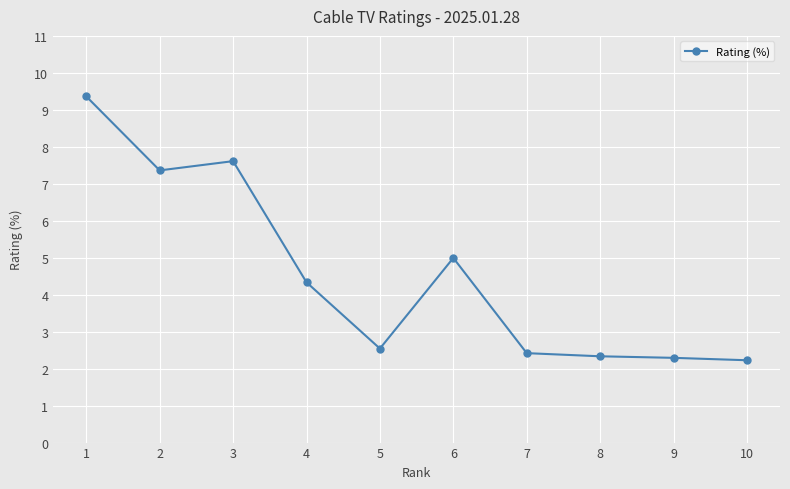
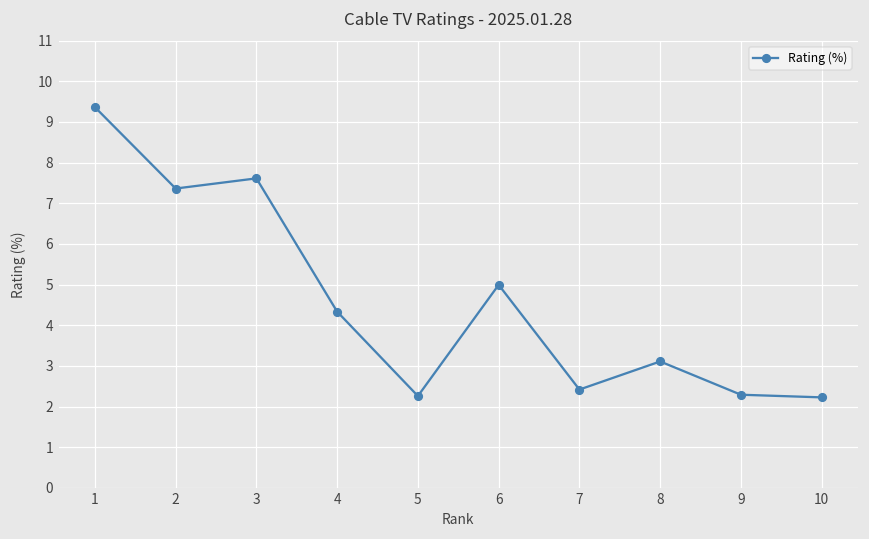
5: 2.5 -> 2.3
8: 2.3 -> 3.1
